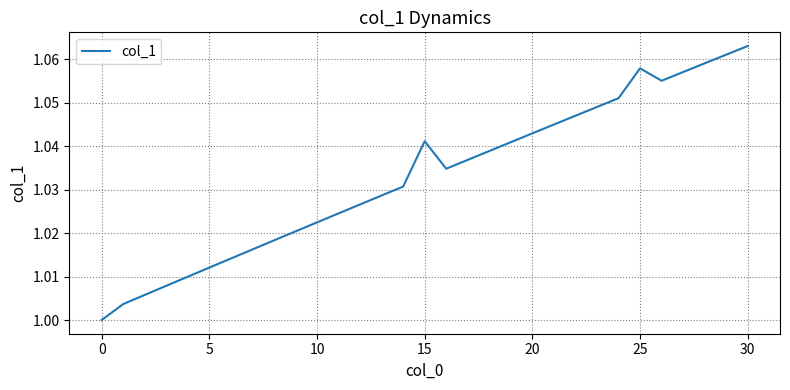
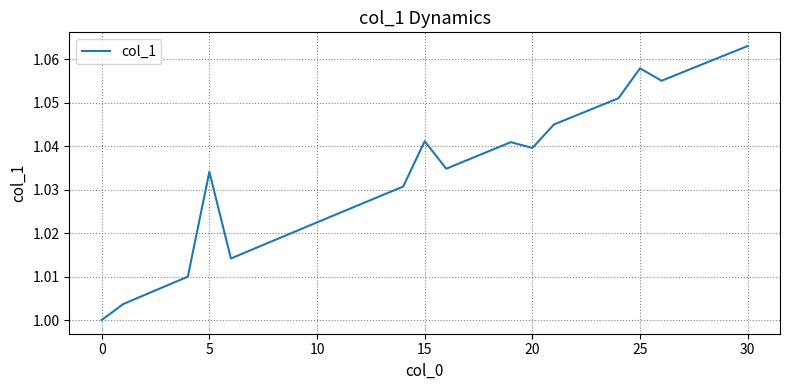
5: 1.012 -> 1.034
20: 1.043 -> 1.040
